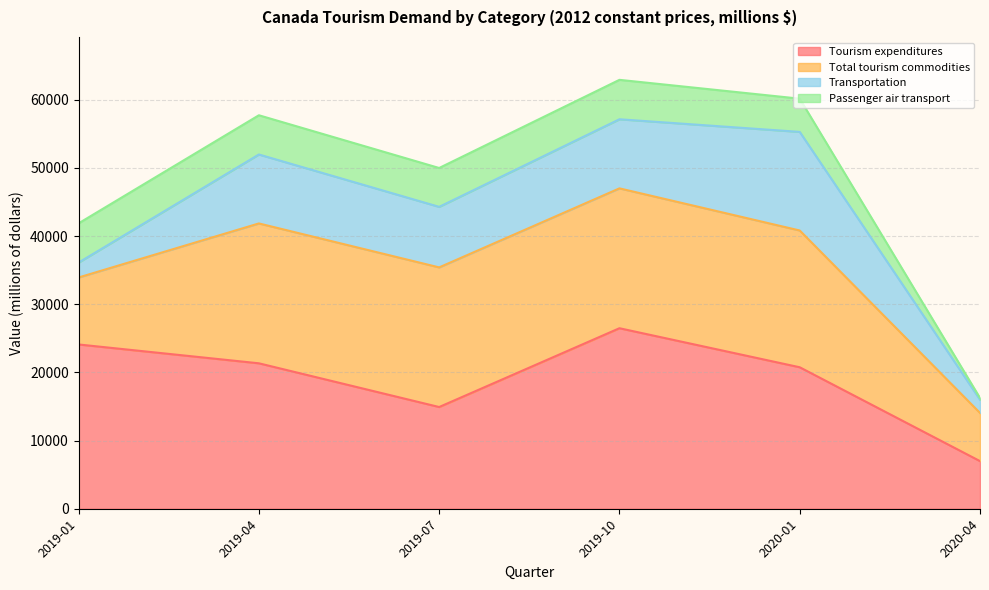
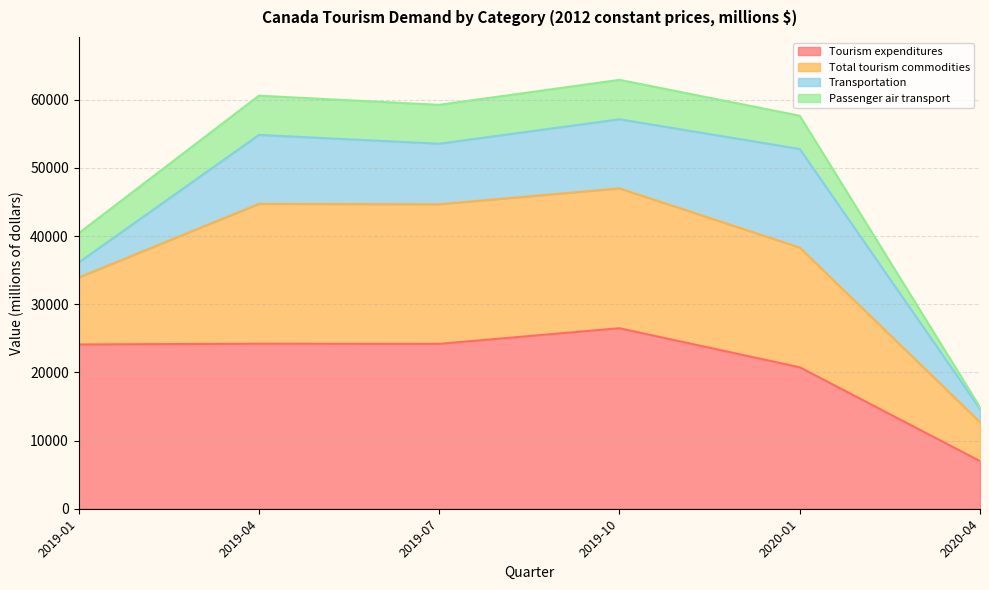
Passenger air transport, 2019-01: 6000 -> 4000
Tourism expenditures, 2019-04: 21000 -> 24000
Tourism expenditures, 2019-07: 15000 -> 24000
Total tourism commodities, 2020-01: 20000 -> 18000
Total tourism commodities, 2020-04: 7000 -> 6000
